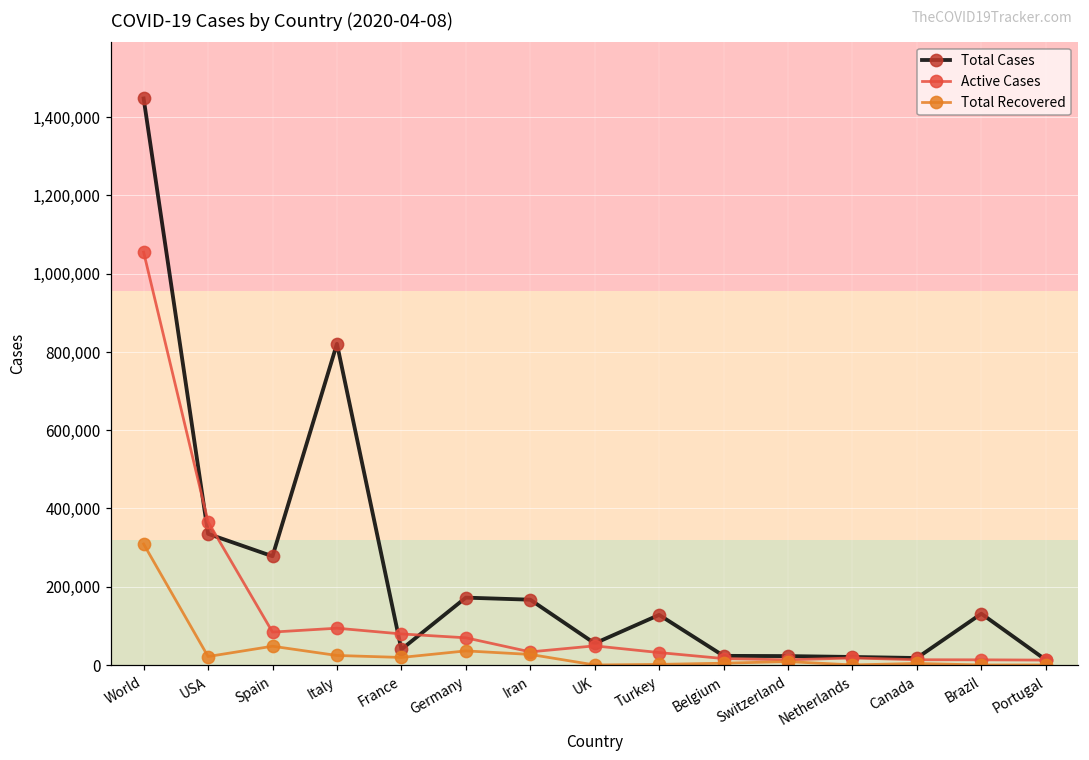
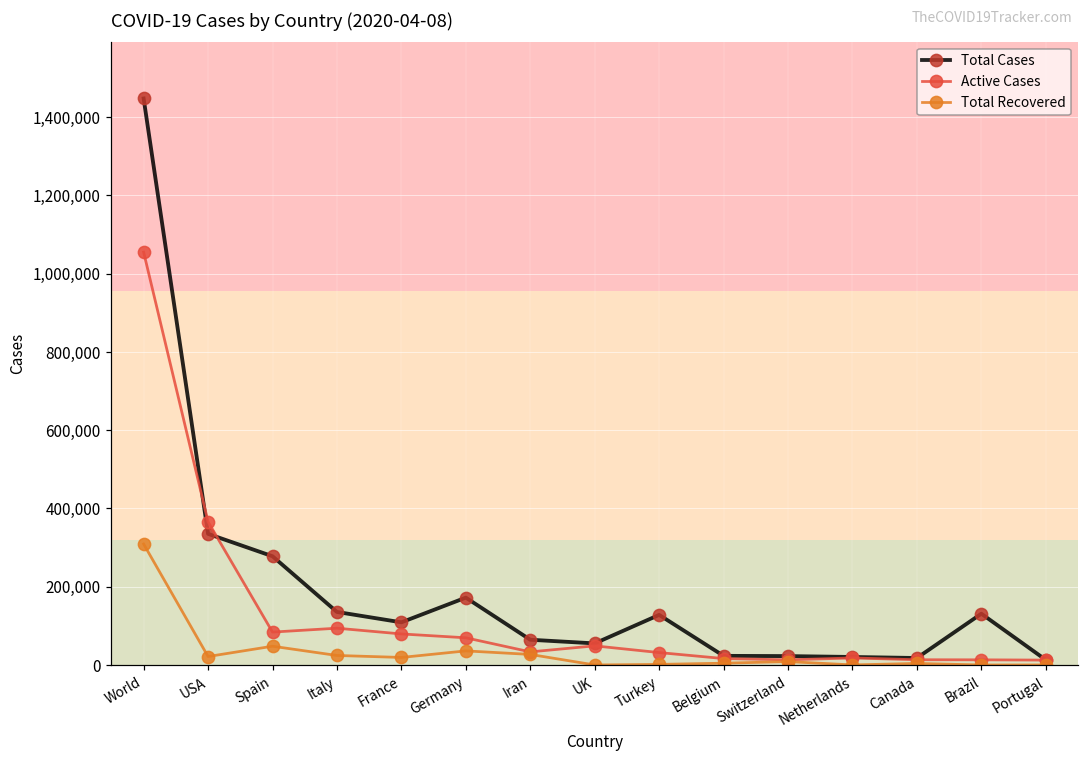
Total Cases, Italy: 820,000 -> 140,000
Total Cases, France: 40,000 -> 110,000
Total Cases, Iran: 170,000 -> 60,000
